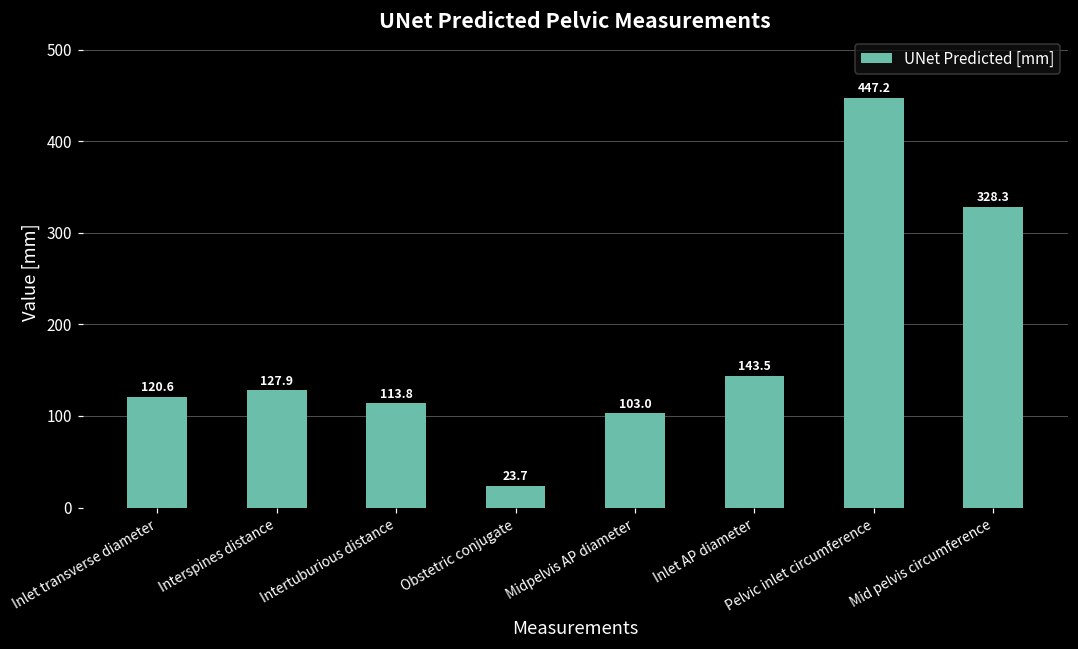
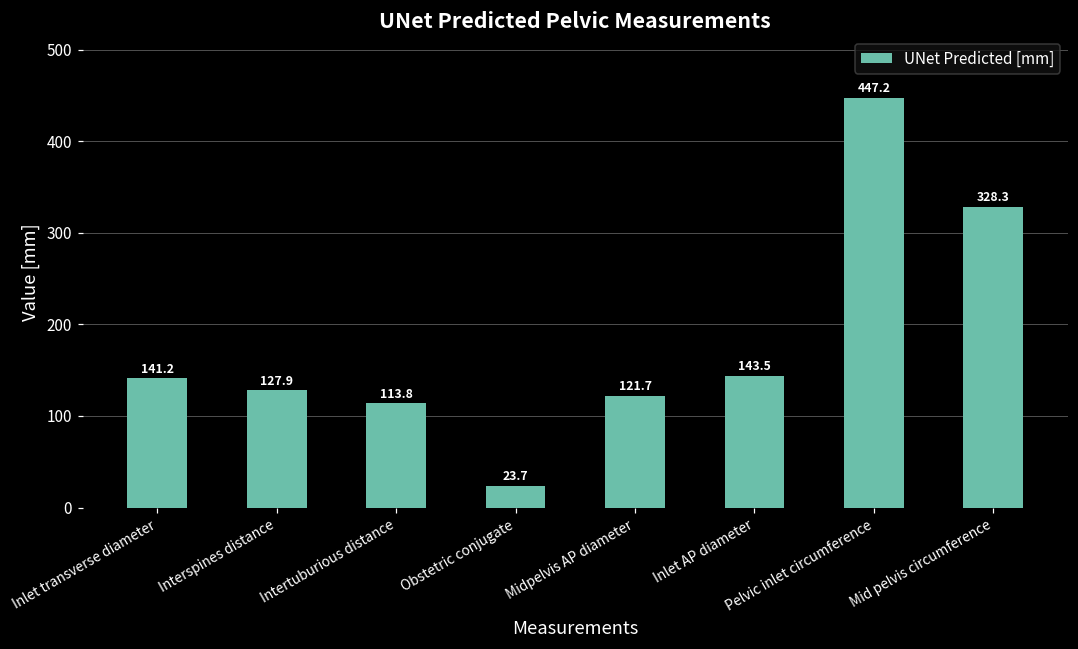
Inlet transverse diameter: 120.6 -> 141.2
Midpelvis AP diameter: 103.0 -> 121.7
